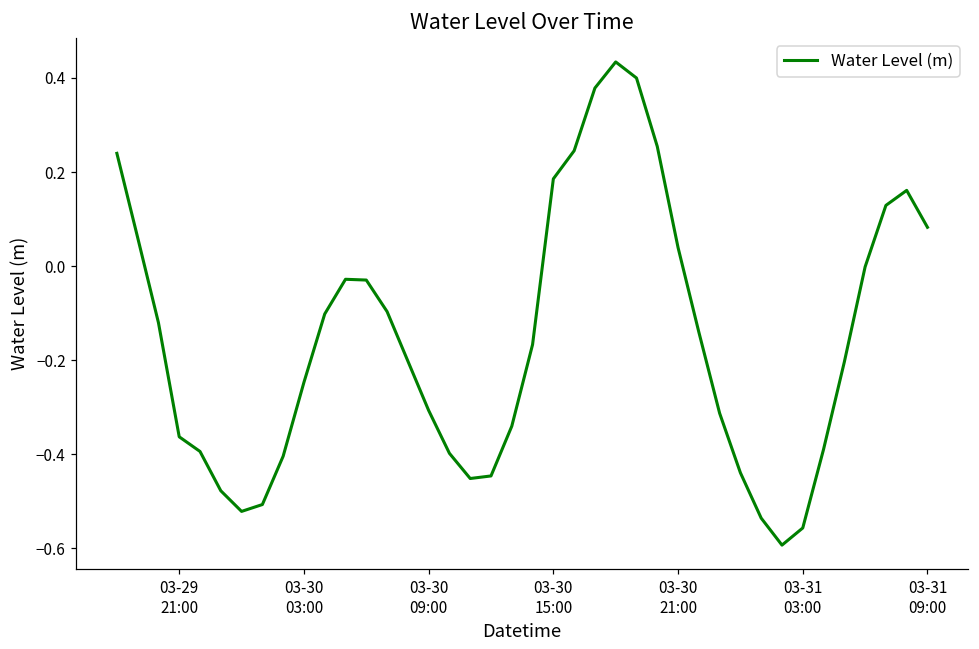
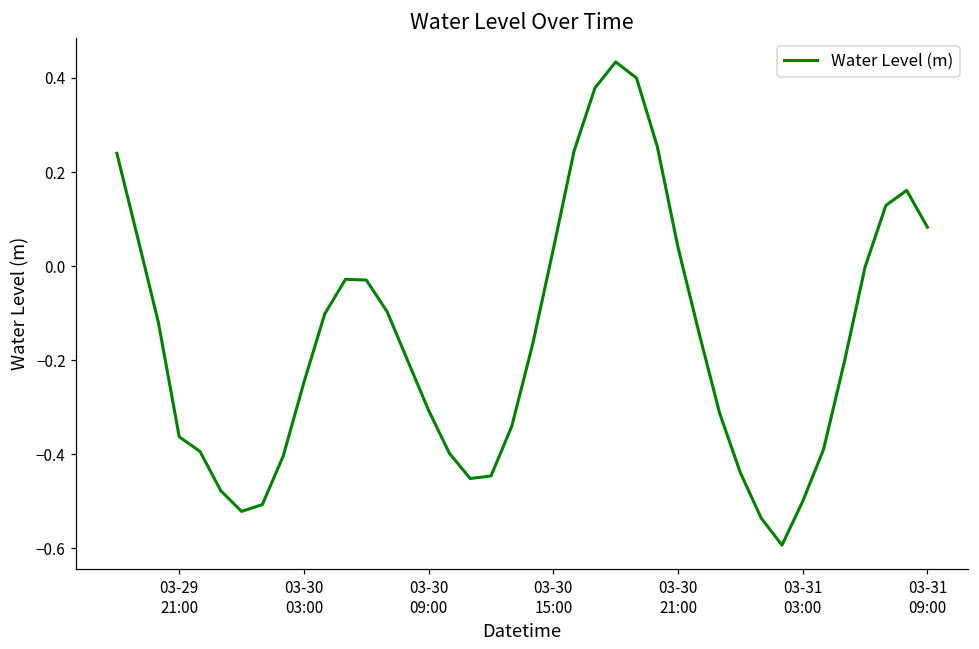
03-30 15:00: 0.19 -> 0.04
03-31 03:00: -0.56 -> -0.50
